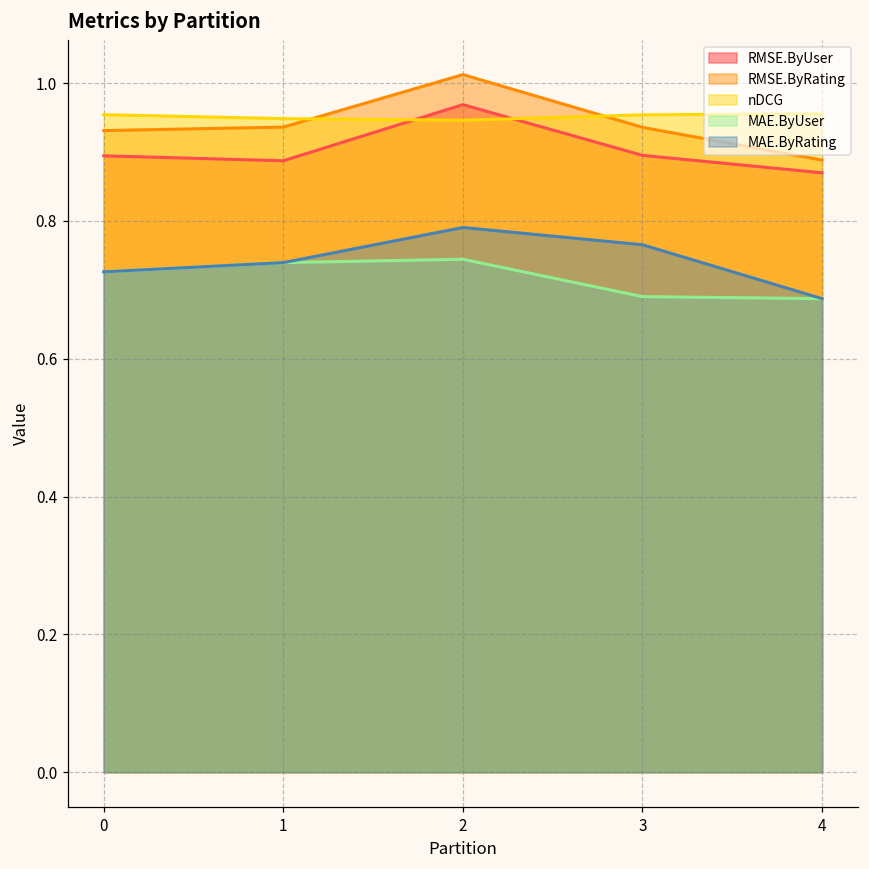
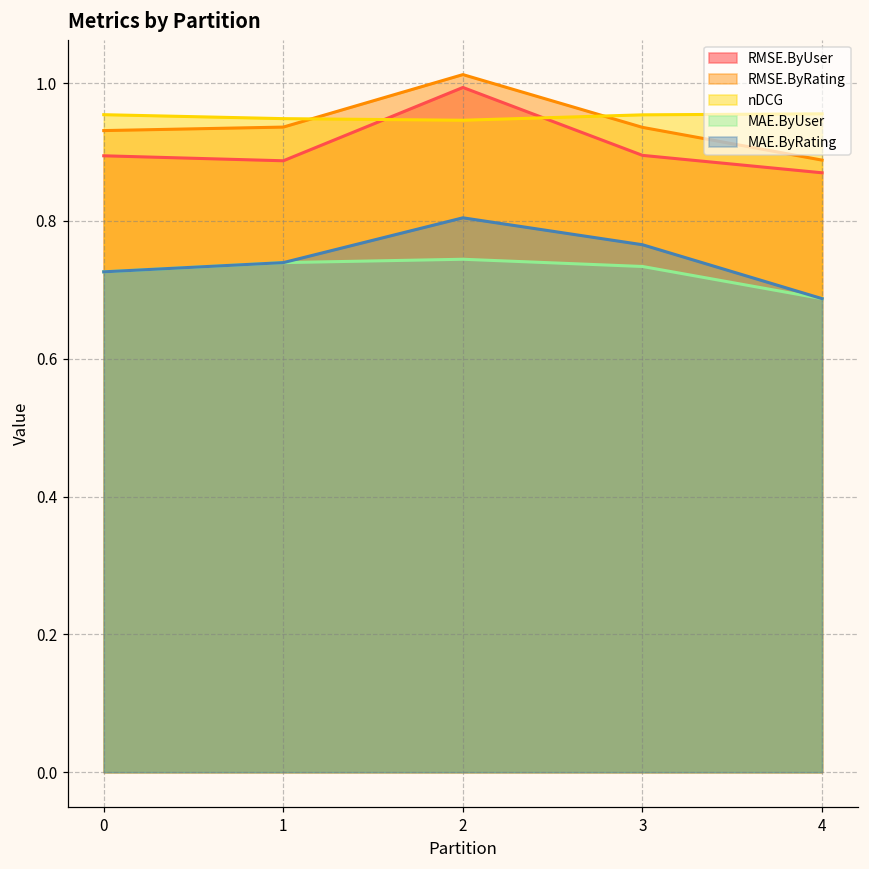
RMSE.ByUser, 2: 0.97 -> 0.99
MAE.ByRating, 2: 0.79 -> 0.80
MAE.ByUser, 3: 0.69 -> 0.73
